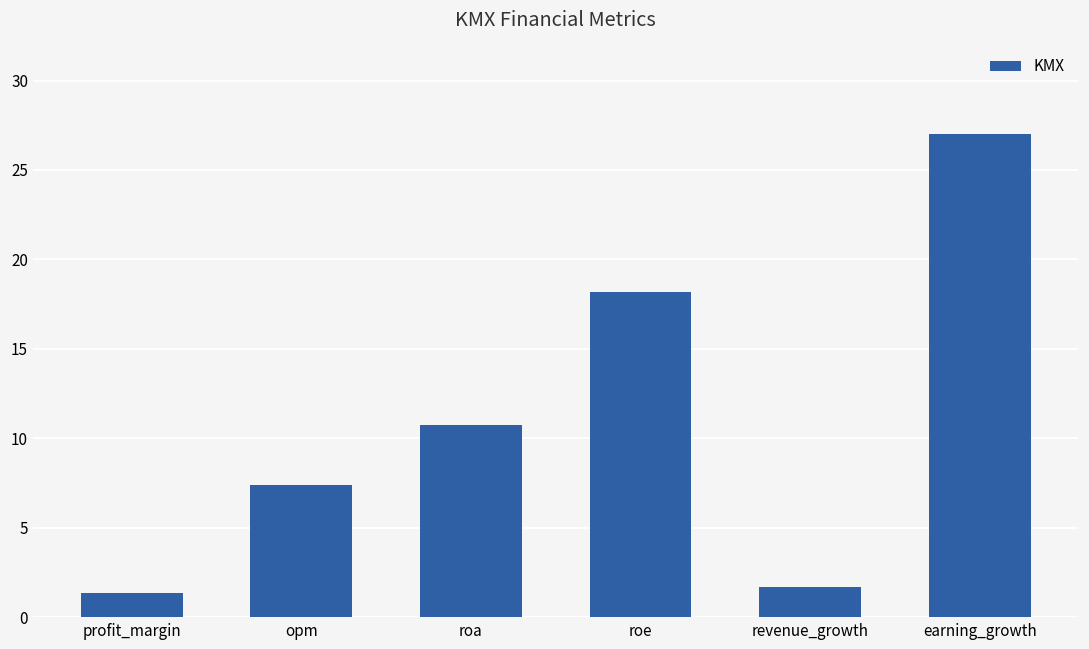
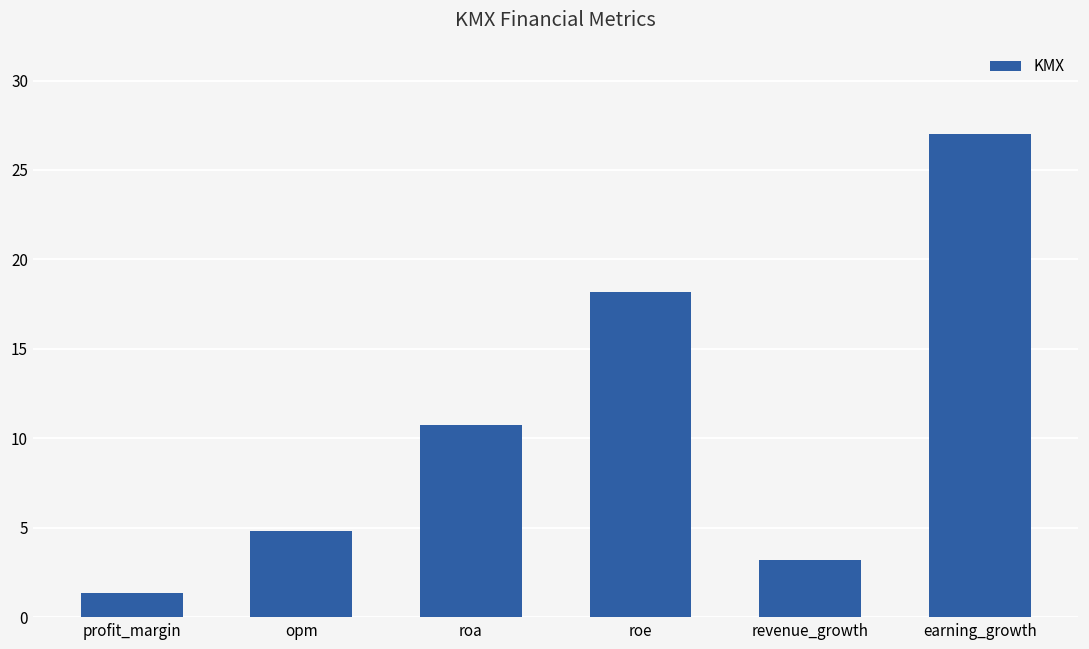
opm: 7.4 -> 4.8
revenue_growth: 1.7 -> 3.2
